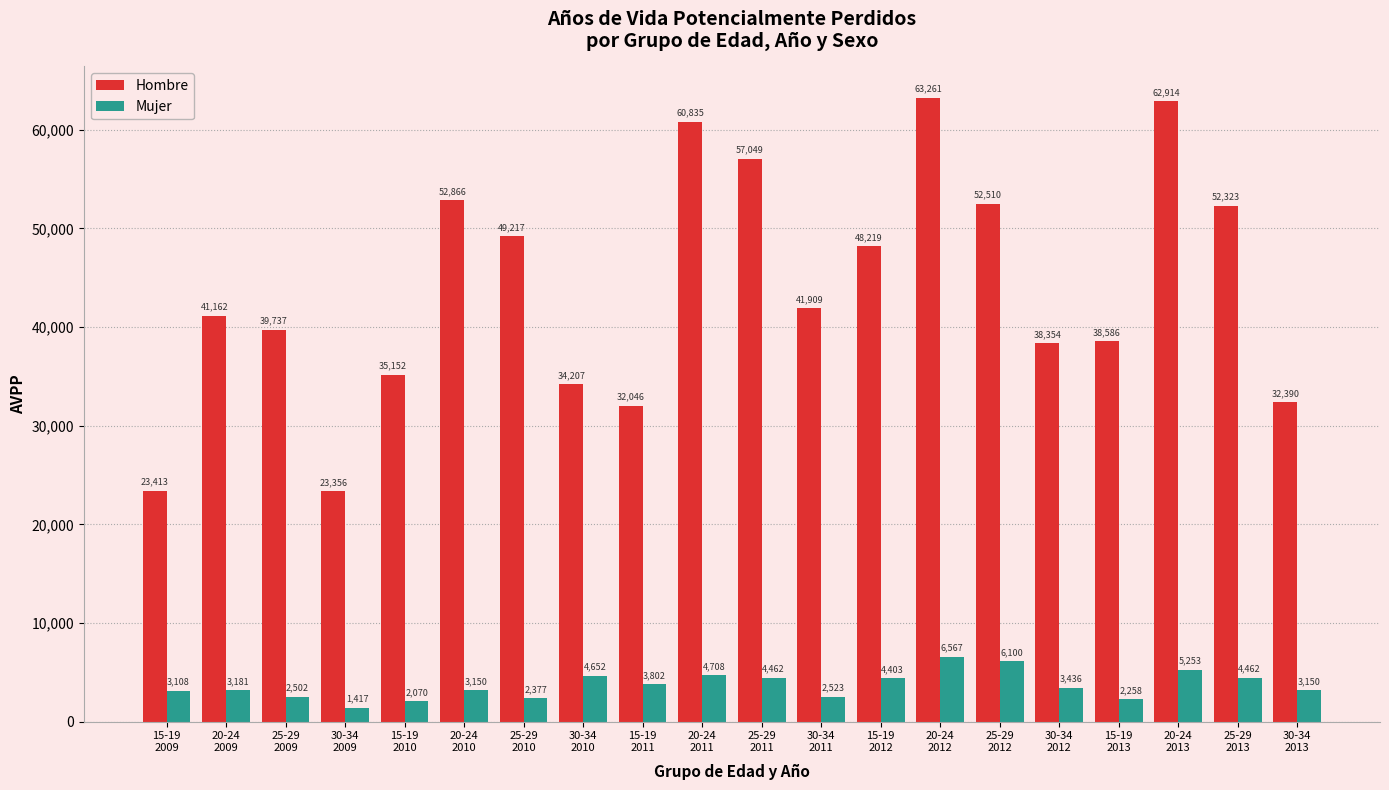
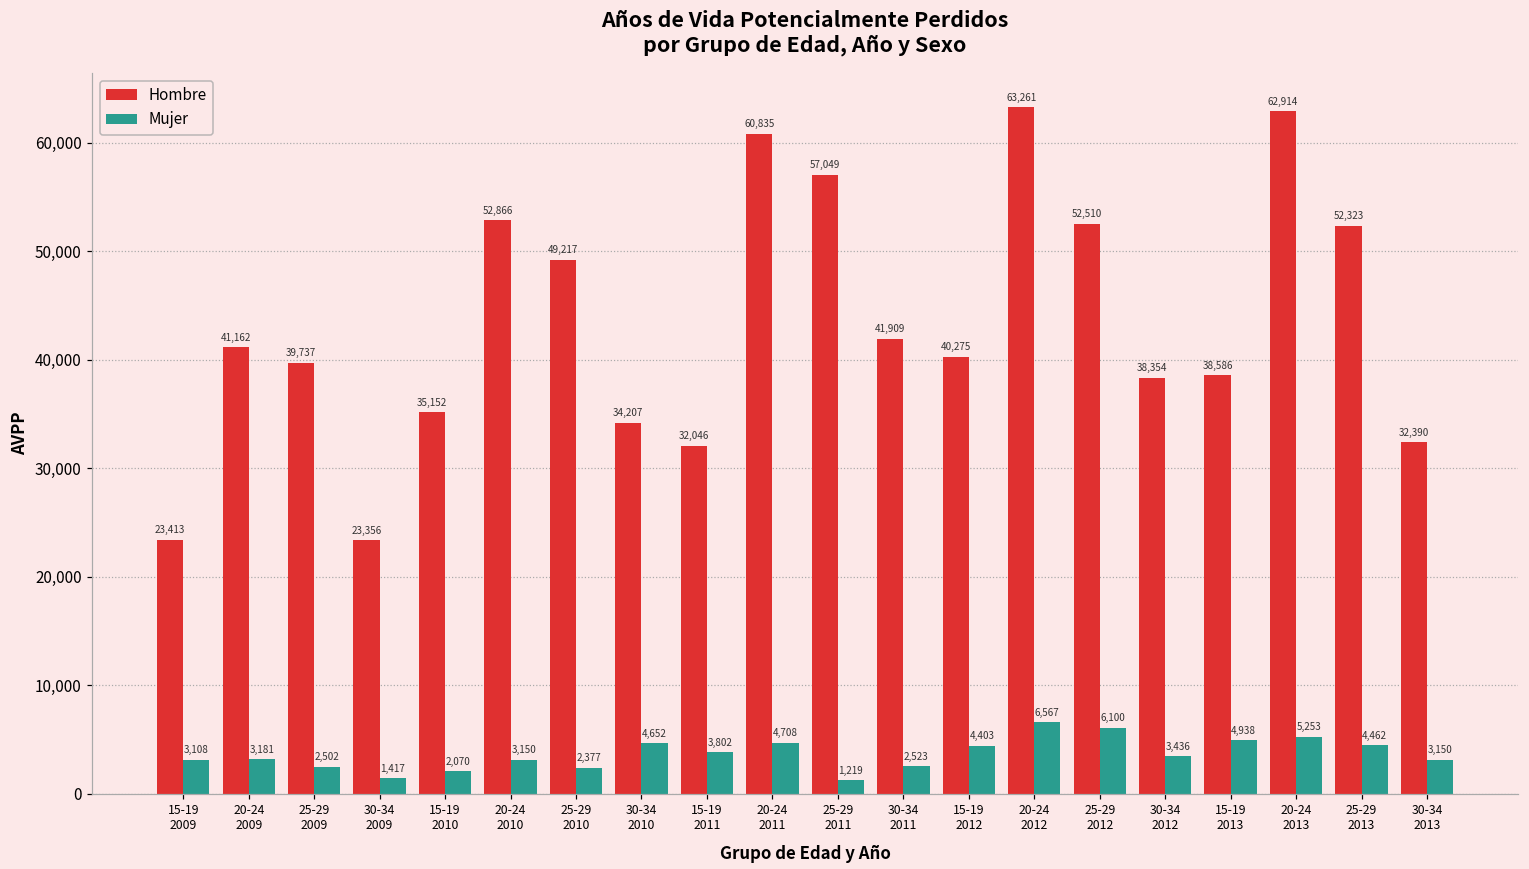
Mujer, 25-29 2011: 4,462 -> 1,219
Hombre, 15-19 2012: 48,219 -> 40,275
Mujer, 15-19 2013: 2,258 -> 4,938
